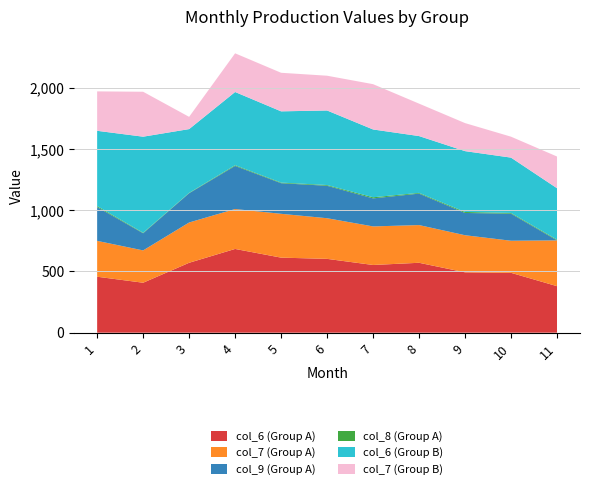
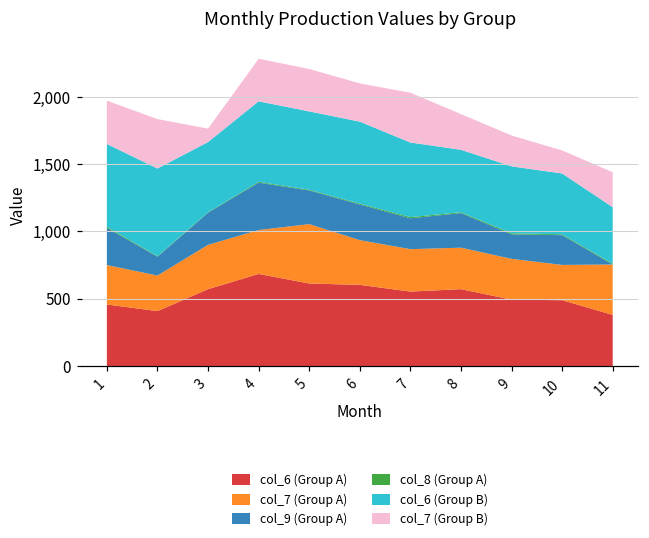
col_6 (Group B), 2: 790 -> 650
col_7 (Group A), 5: 360 -> 440
